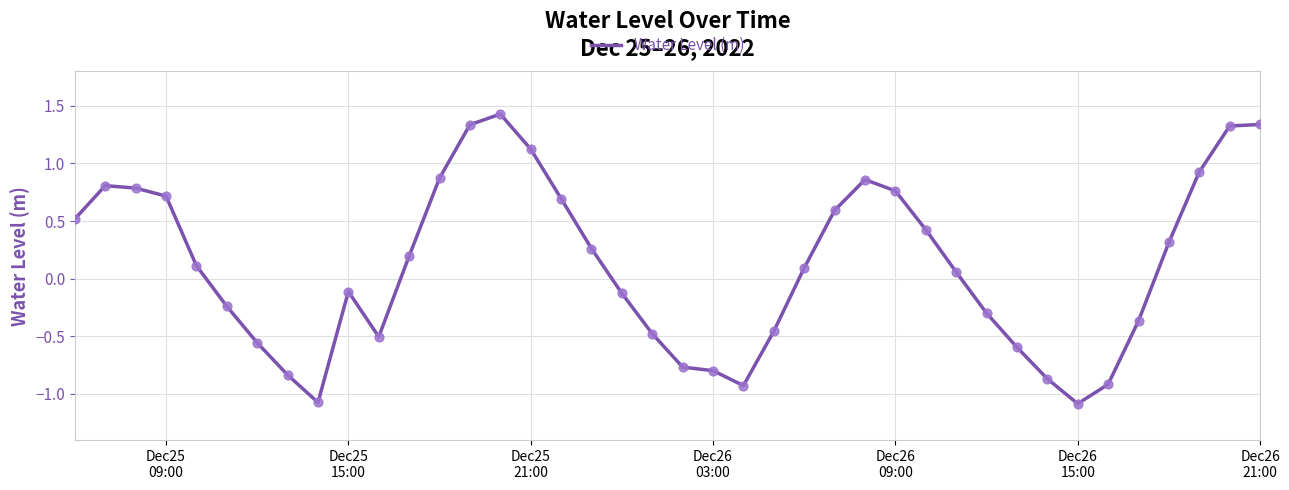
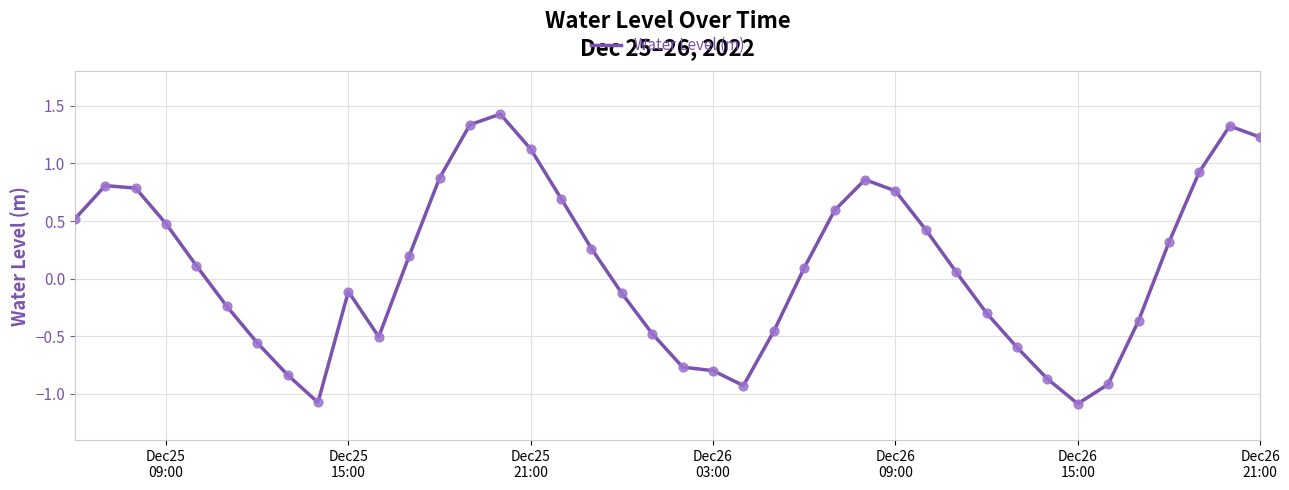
Dec25 09:00: 0.72 -> 0.48
Dec26 21:00: 1.34 -> 1.23
